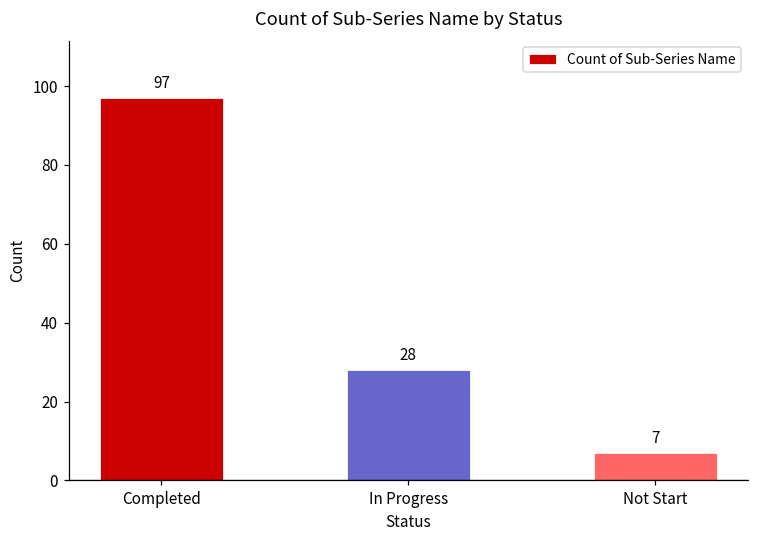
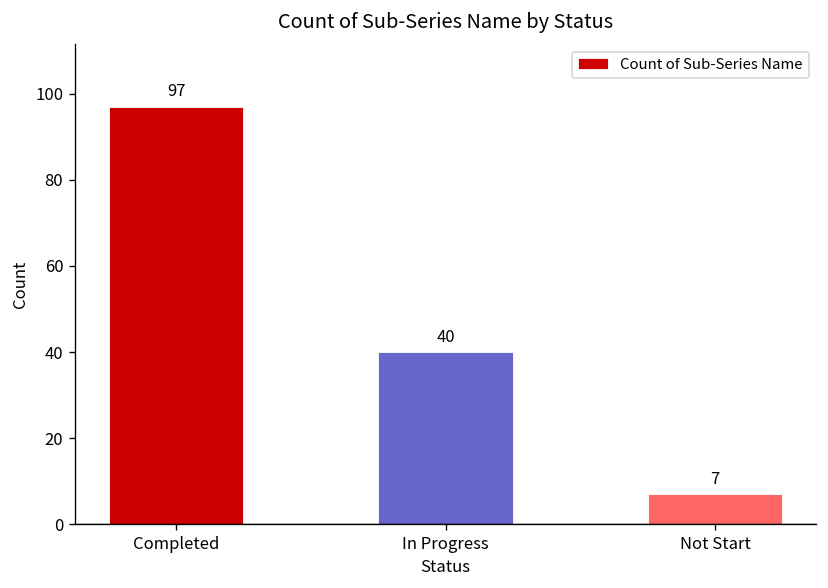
In Progress: 28 -> 40
